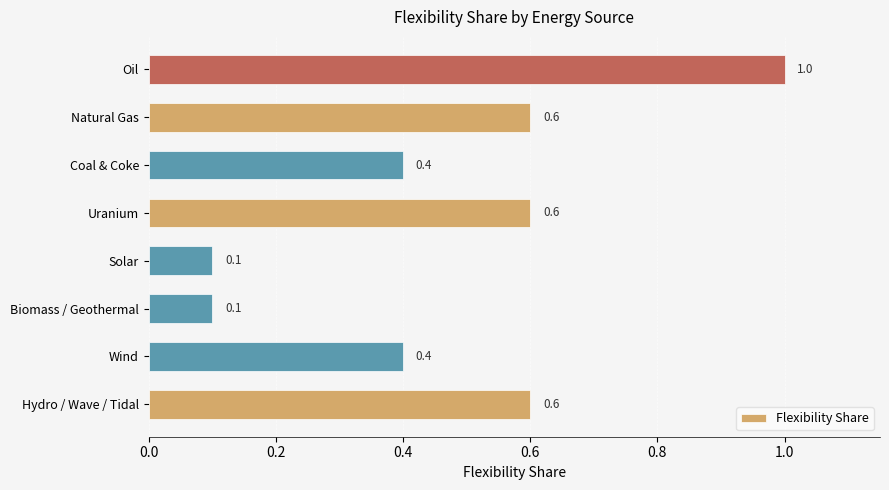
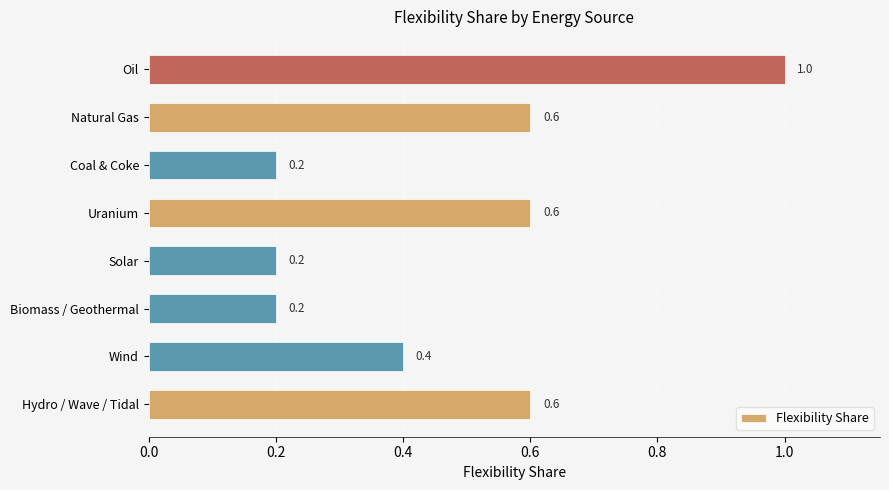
Coal & Coke: 0.4 -> 0.2
Solar: 0.1 -> 0.2
Biomass / Geothermal: 0.1 -> 0.2
